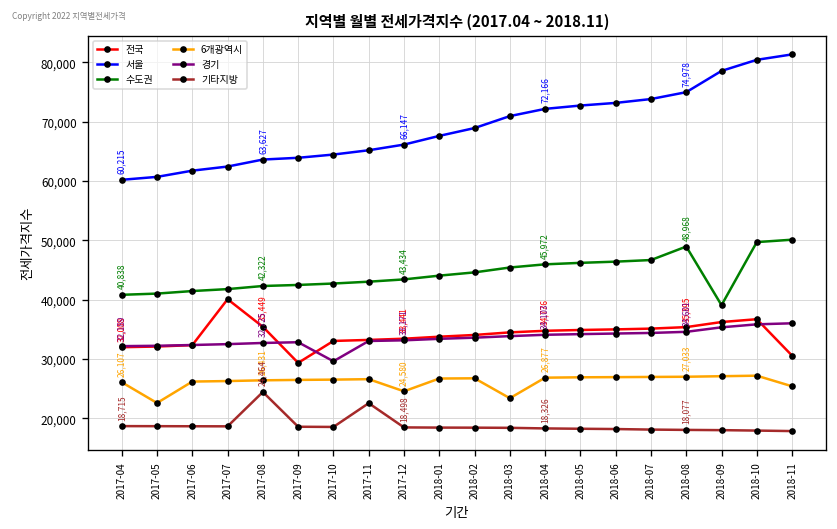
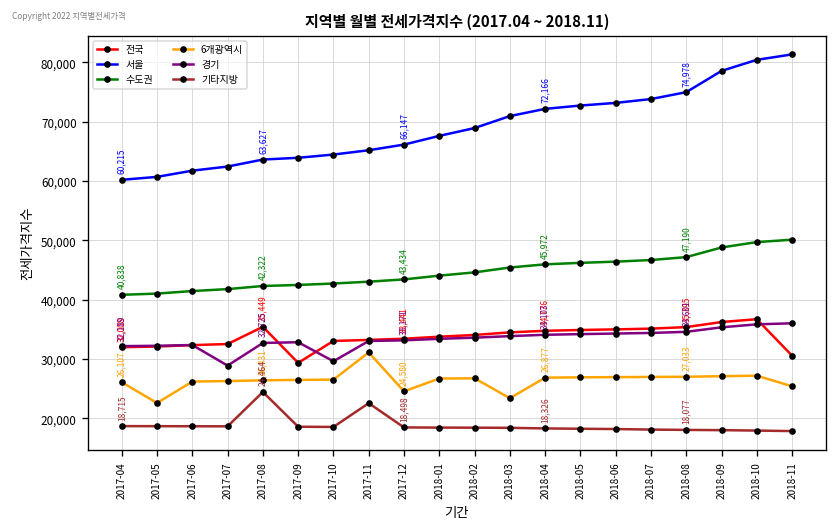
전국, 2017-07: 40,000 -> 33,000
경기, 2017-07: 33,000 -> 29,000
6개광역시, 2017-11: 27,000 -> 31,000
수도권, 2018-08: 48,968 -> 47,190
수도권, 2018-09: 39,000 -> 49,000
